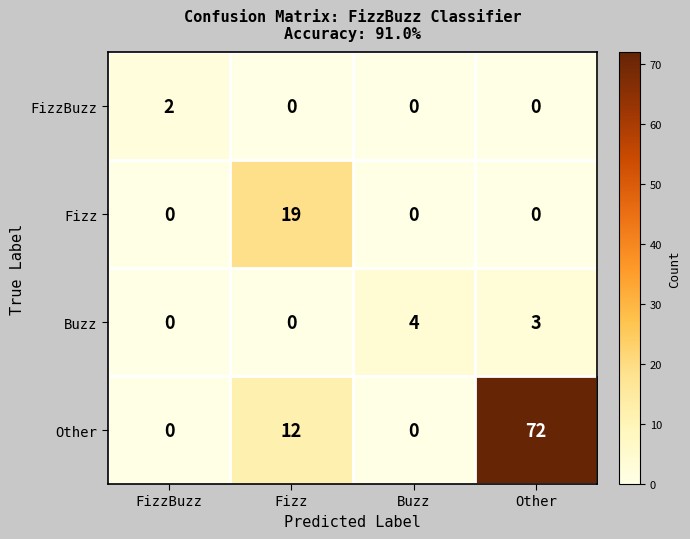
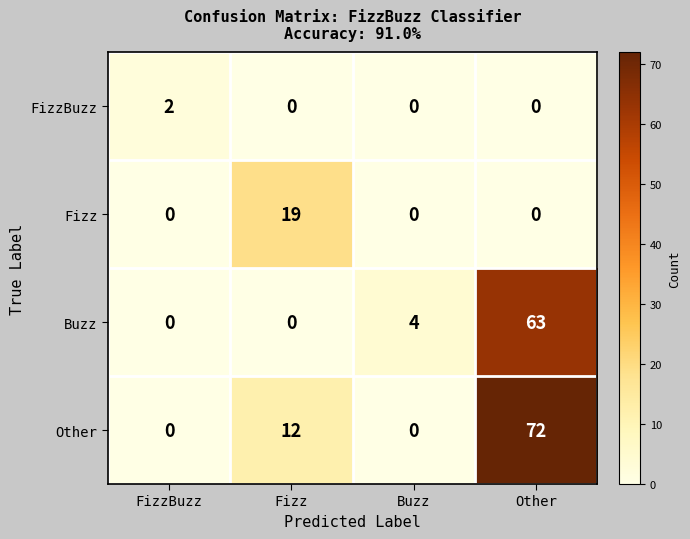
Buzz, Other: 3 -> 63
